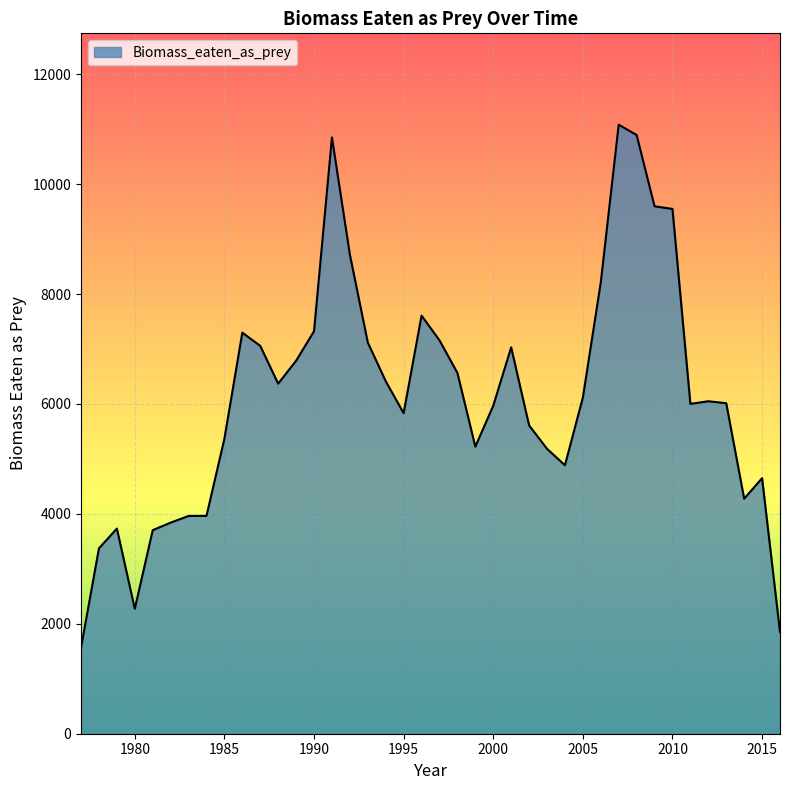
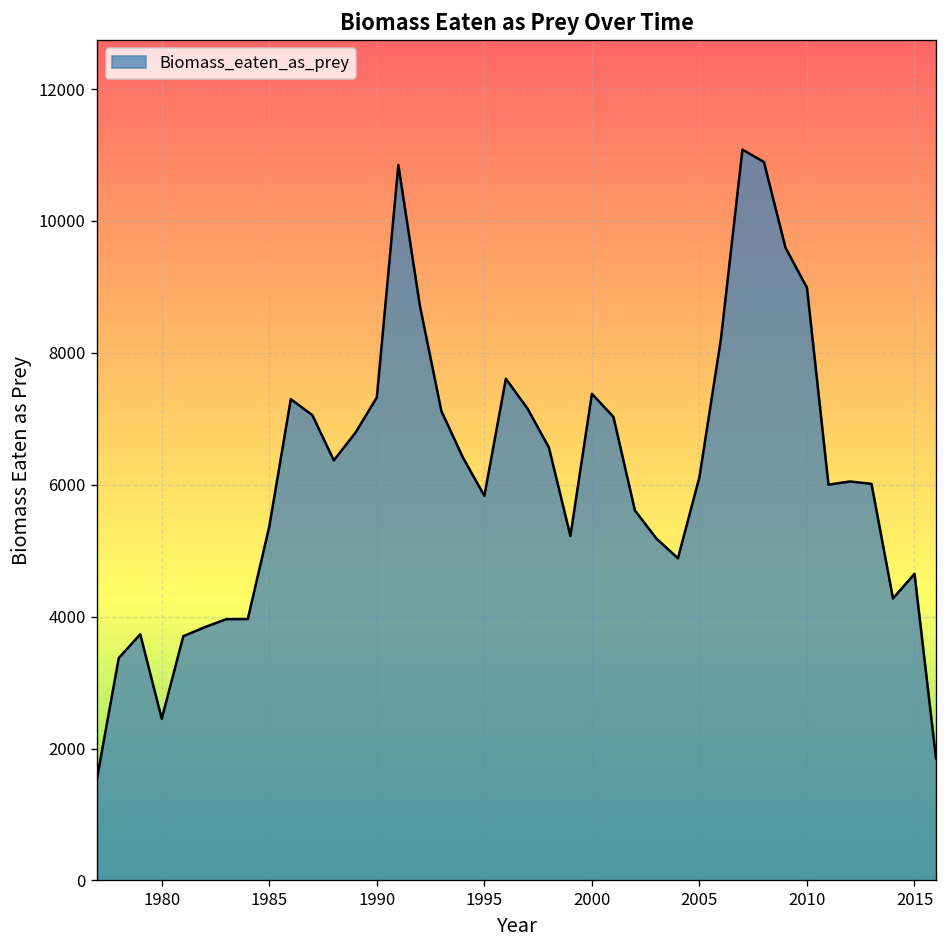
1980: 2300 -> 2500
2000: 6000 -> 7400
2010: 9500 -> 9000
